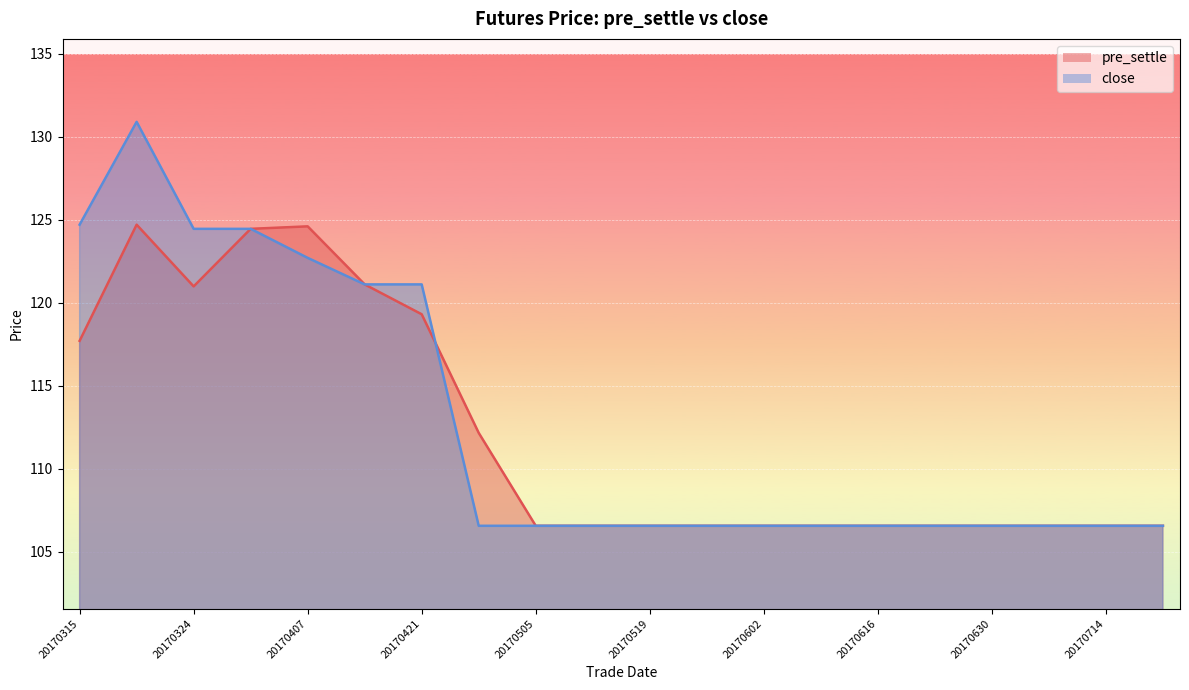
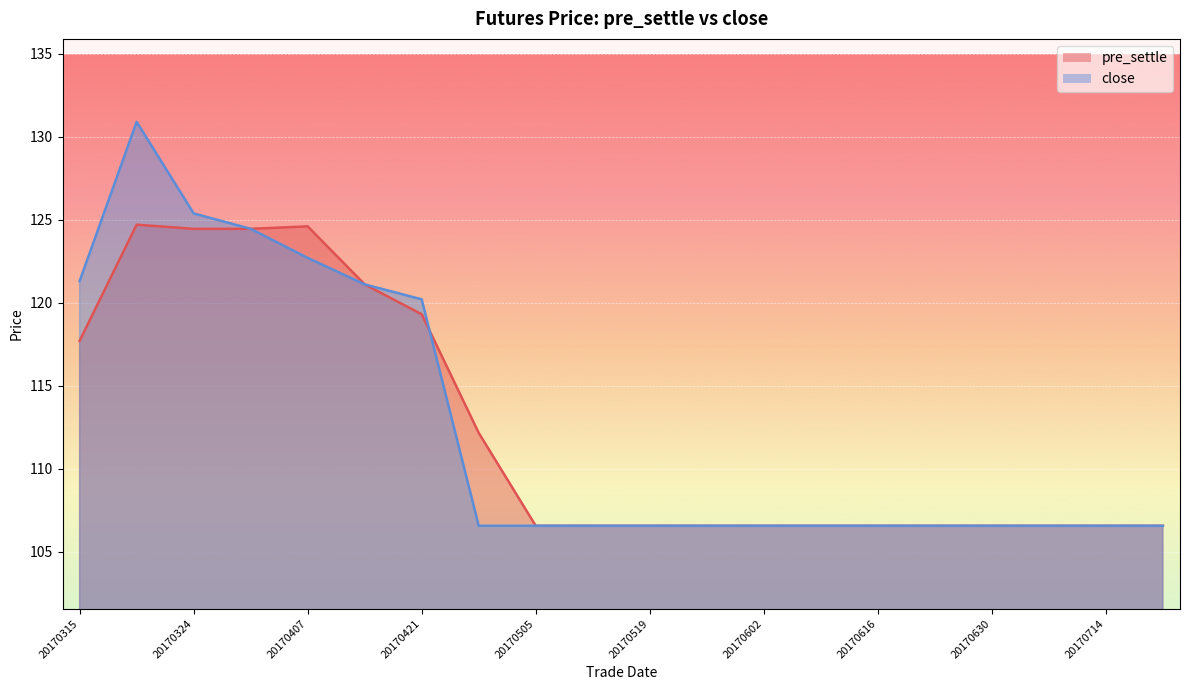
close, 20170315: 124.7 -> 121.3
pre_settle, 20170324: 121.0 -> 124.5
close, 20170324: 124.5 -> 125.4
close, 20170421: 121.1 -> 120.2
